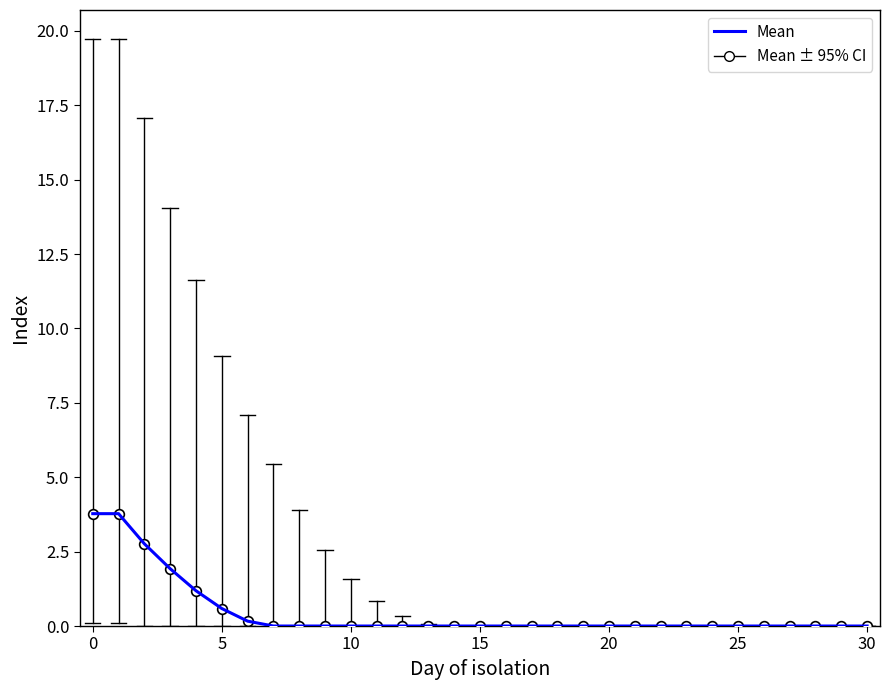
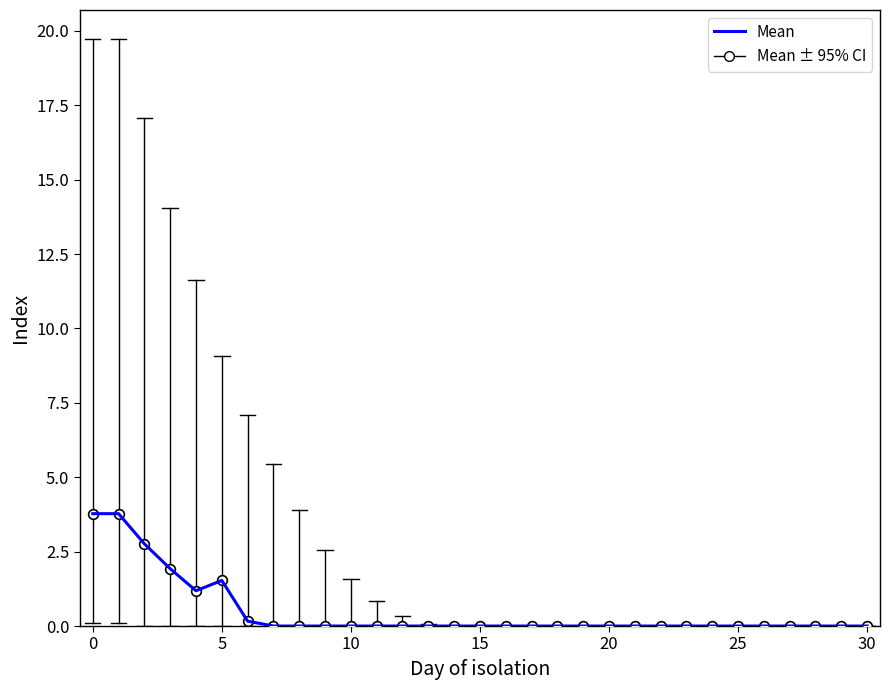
Mean, 5: 0.6 -> 1.5
